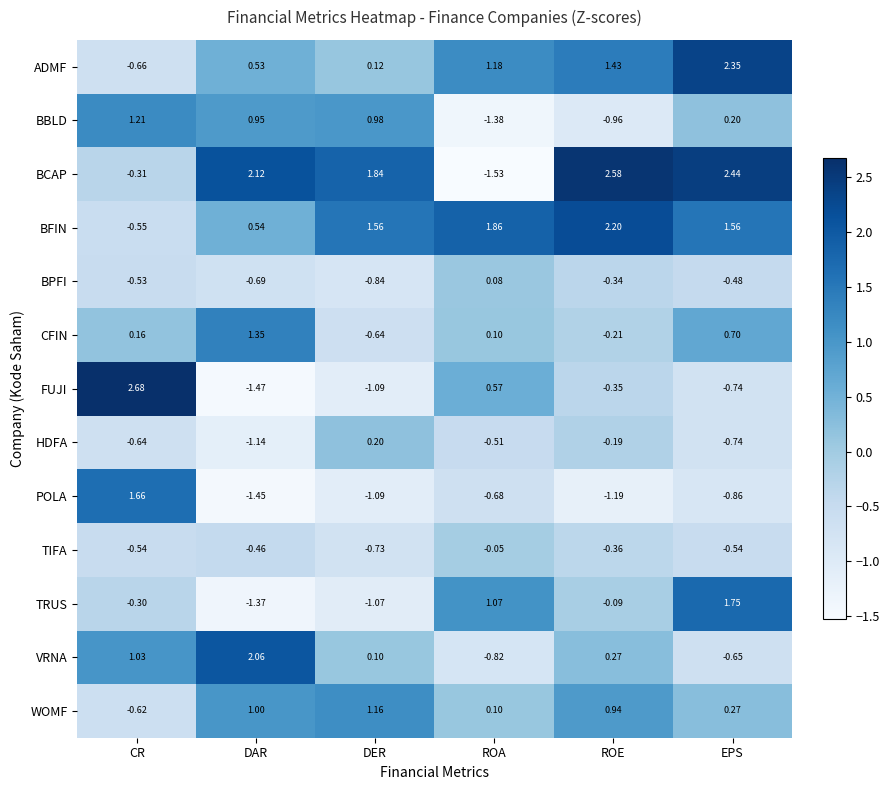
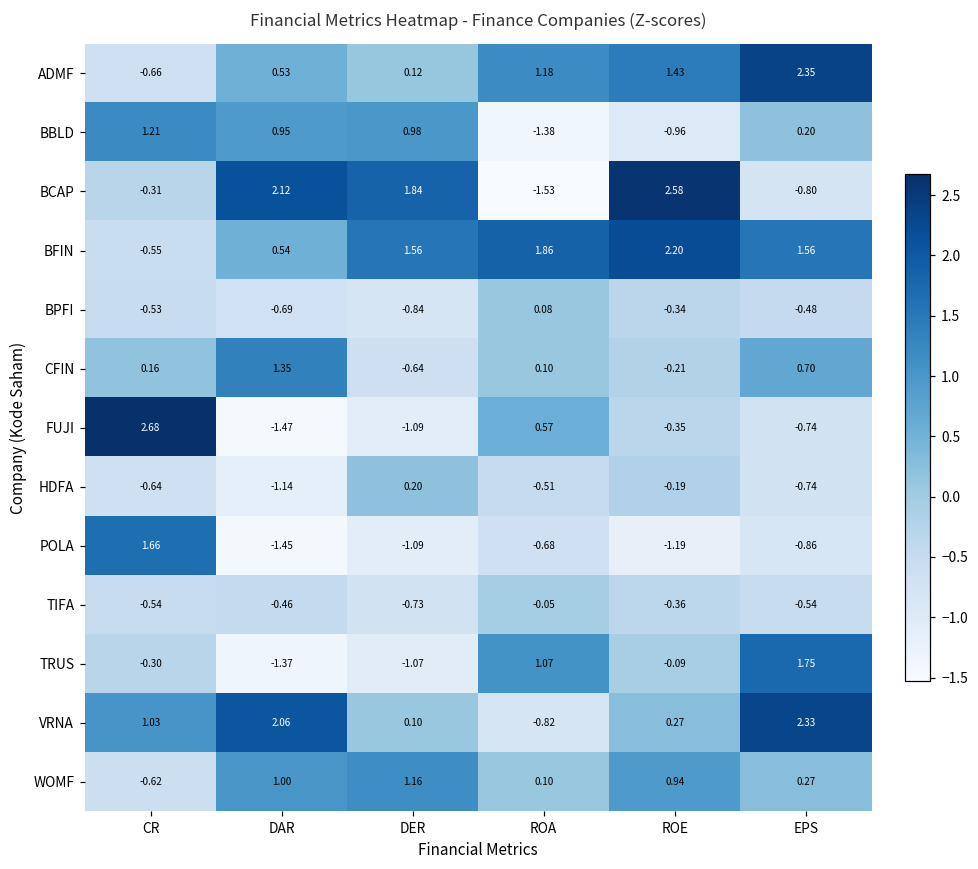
BCAP, EPS: 2.44 -> -0.80
VRNA, EPS: -0.65 -> 2.33
